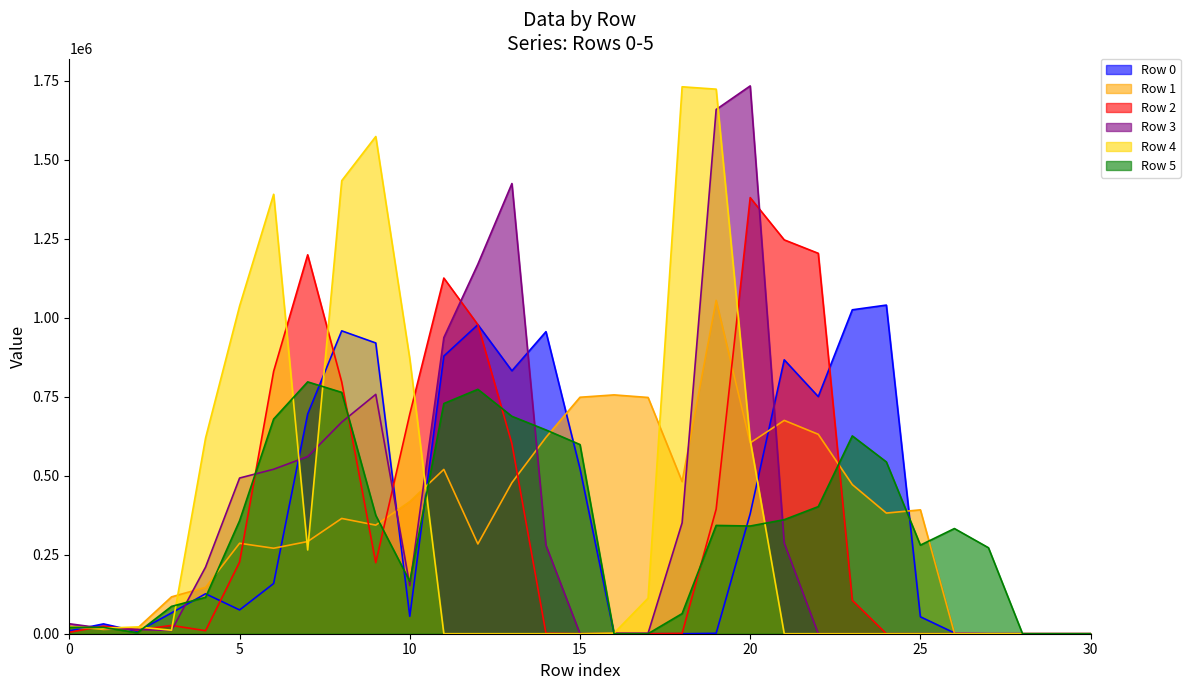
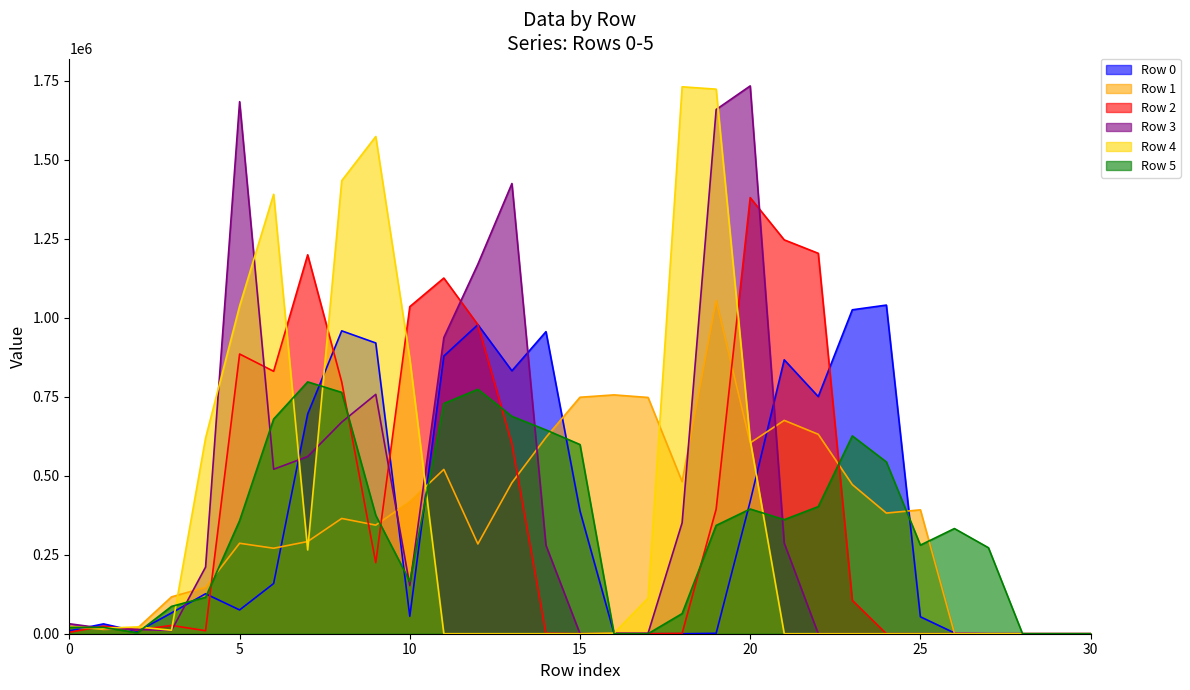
Row 2, 5: 230000 -> 890000
Row 3, 5: 490000 -> 1680000
Row 2, 10: 700000 -> 1030000
Row 0, 15: 520000 -> 390000
Row 0, 20: 380000 -> 420000
Row 5, 20: 340000 -> 390000
